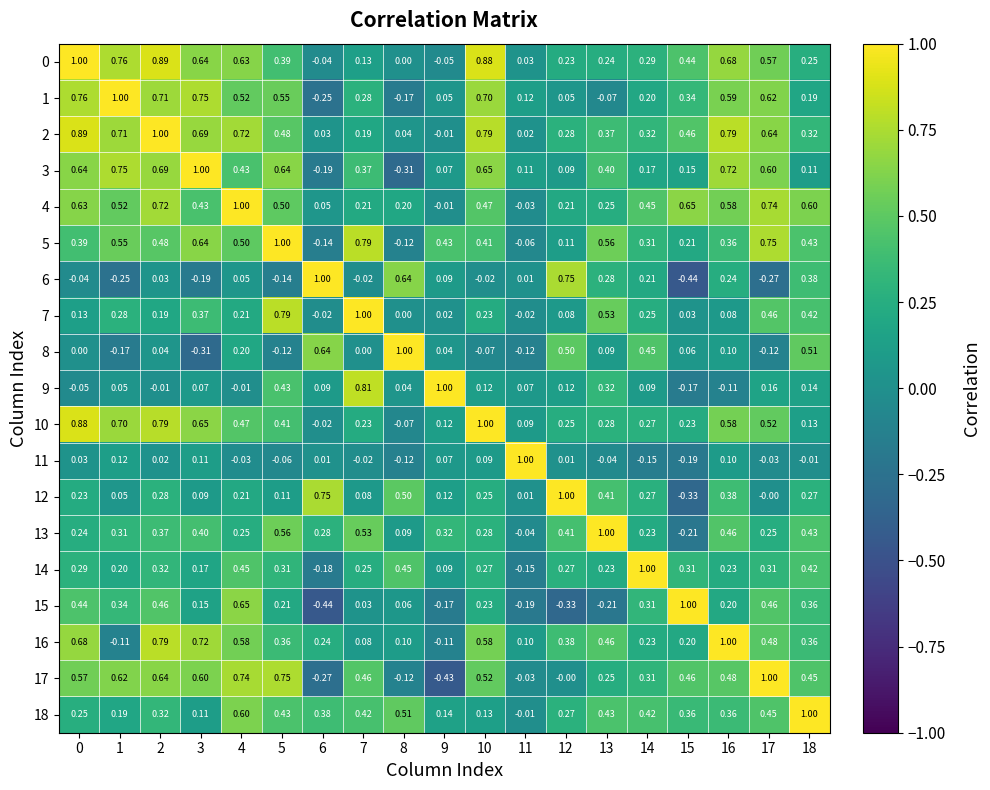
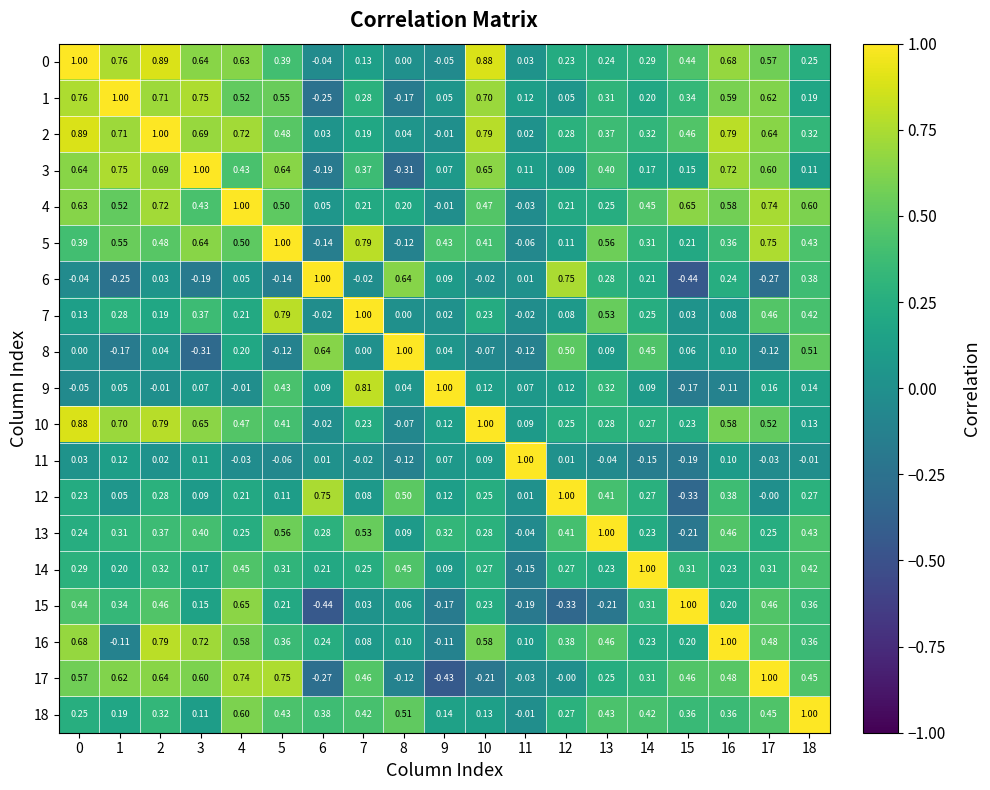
1, 13: -0.07 -> 0.31
14, 6: -0.18 -> 0.21
17, 10: 0.52 -> -0.21
